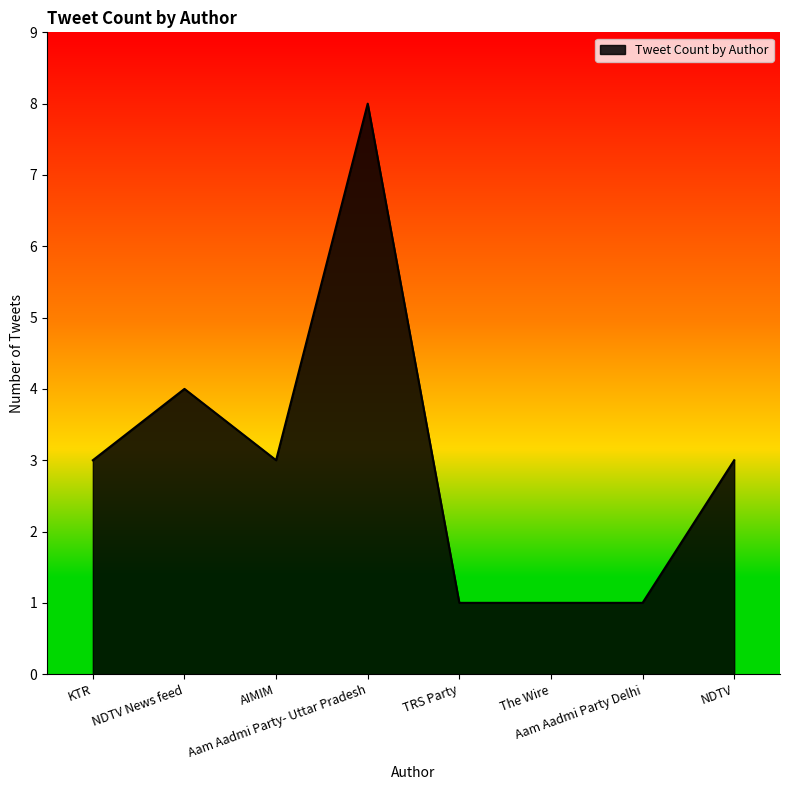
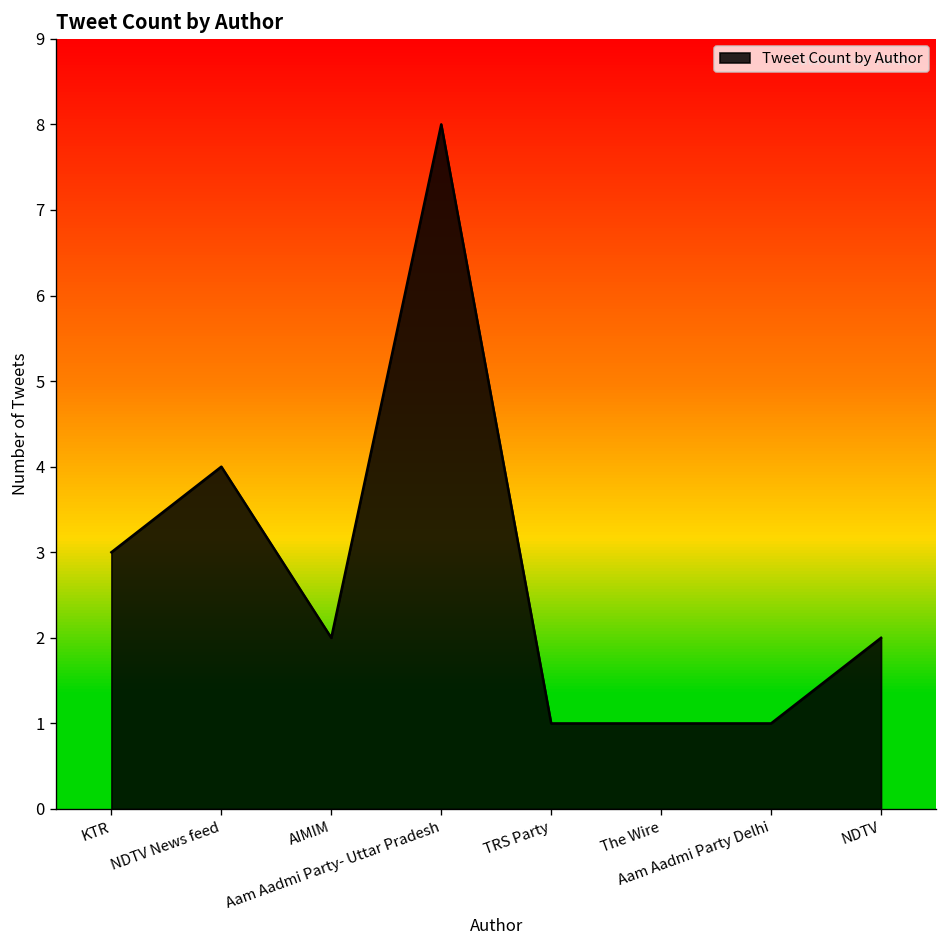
AIMIM: 3 -> 2
NDTV: 3 -> 2
